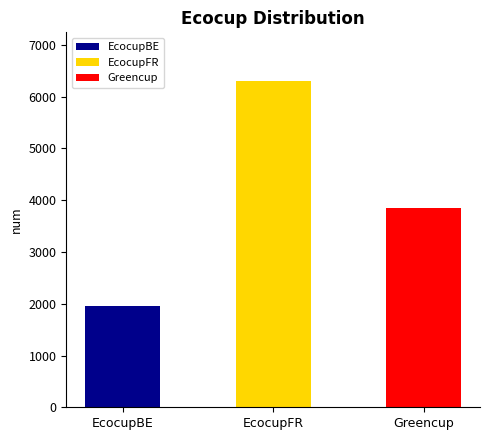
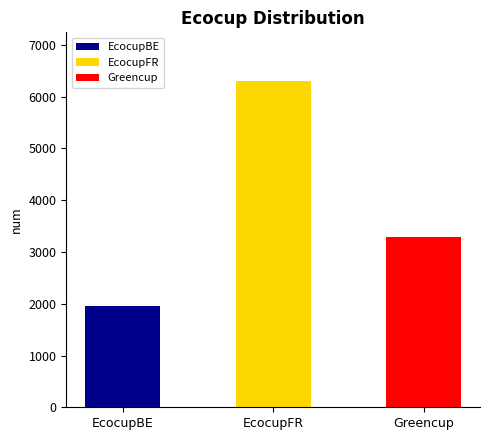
Greencup: 3900 -> 3300
